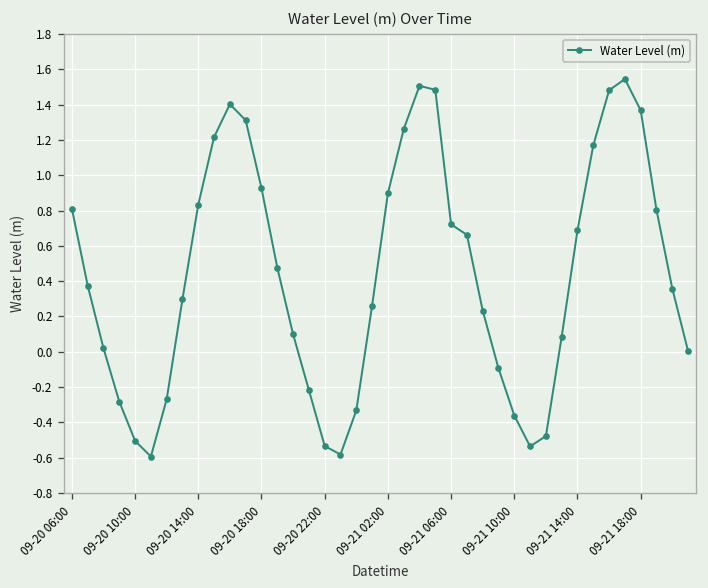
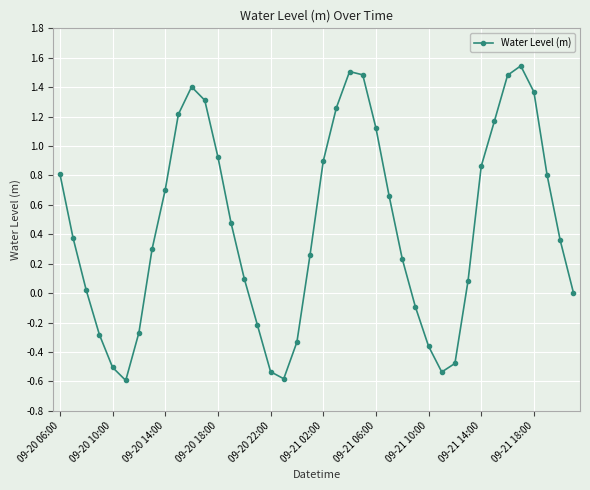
09-20 14:00: 0.83 -> 0.70
09-21 06:00: 0.72 -> 1.12
09-21 14:00: 0.69 -> 0.86
